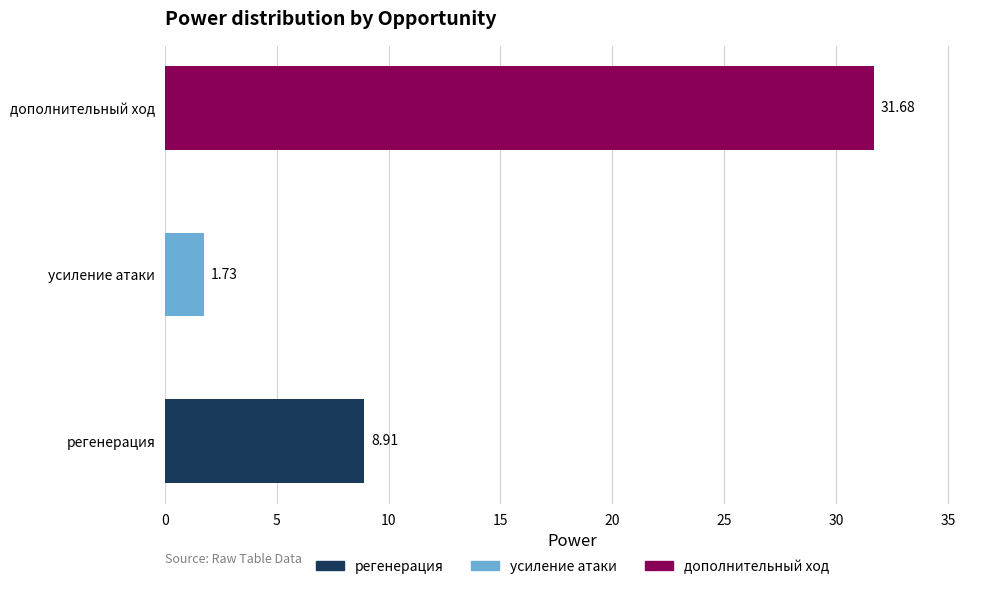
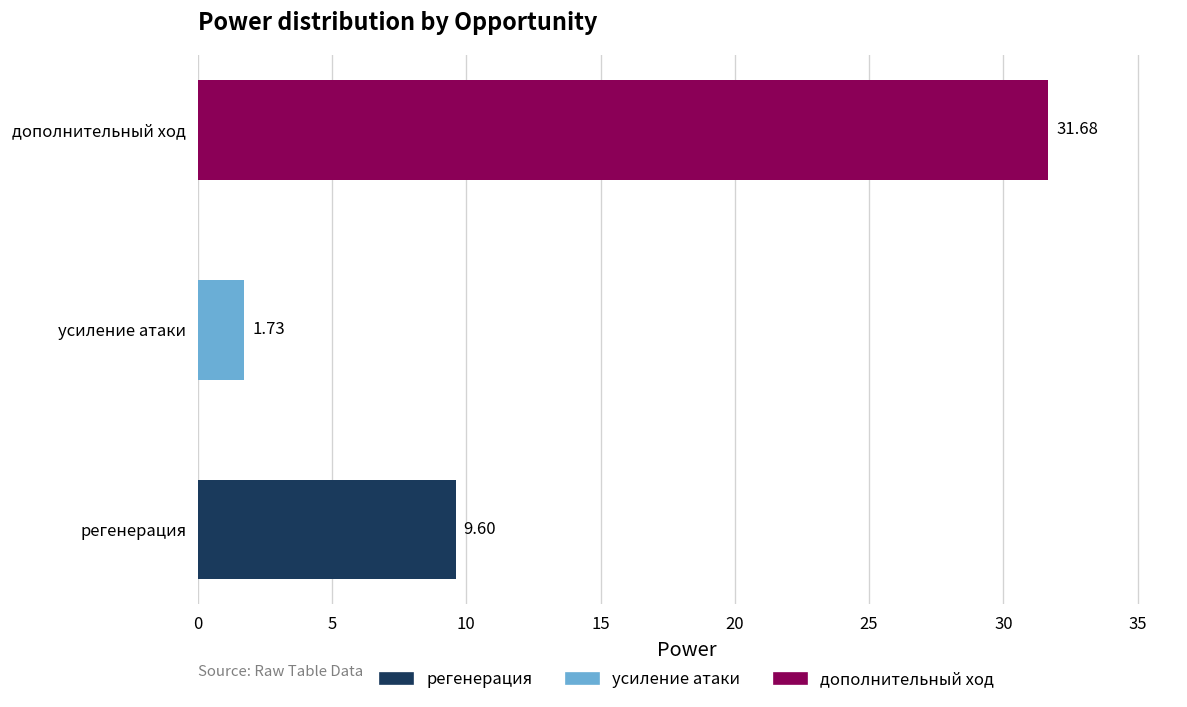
регенерация: 8.91 -> 9.60
